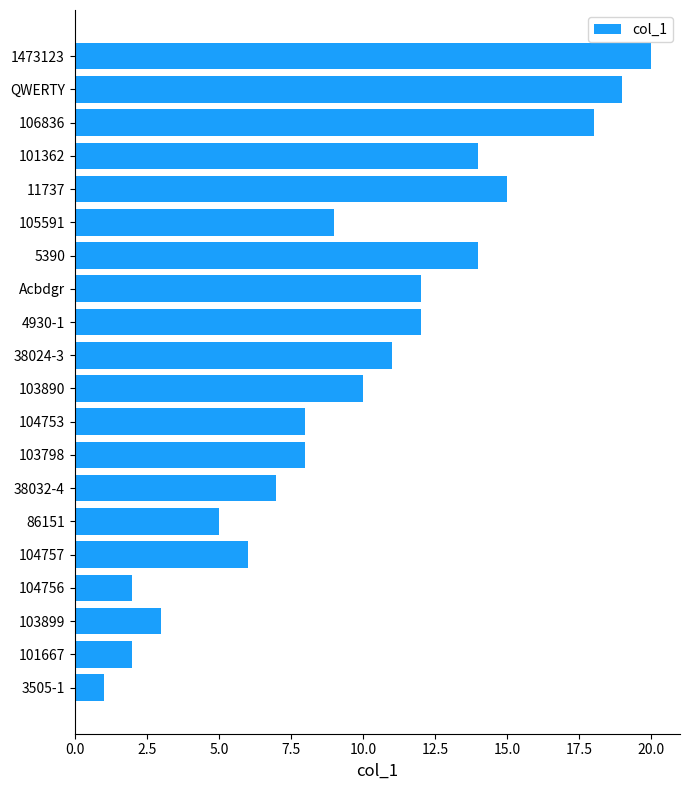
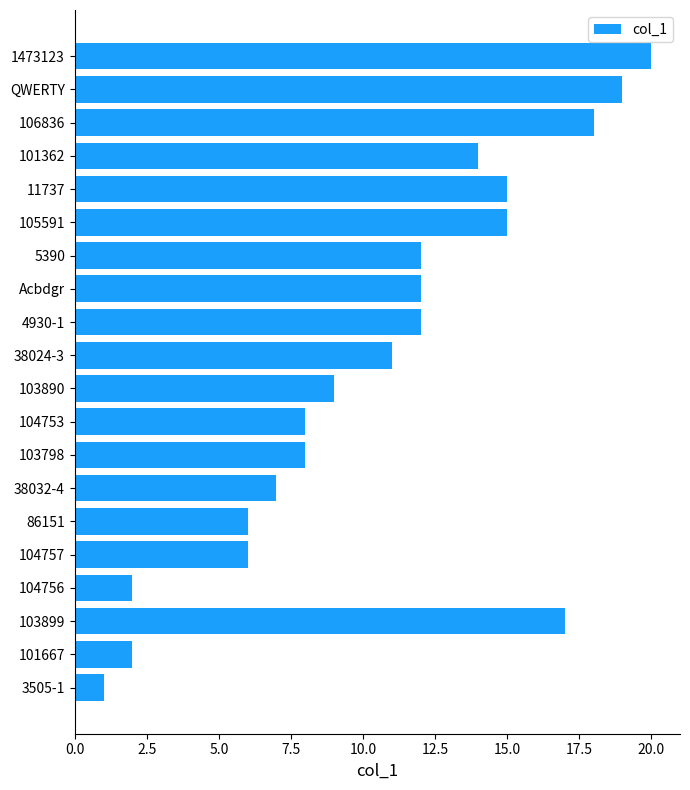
105591: 9 -> 15
5390: 14 -> 12
103890: 10 -> 9
86151: 5 -> 6
103899: 3 -> 17
